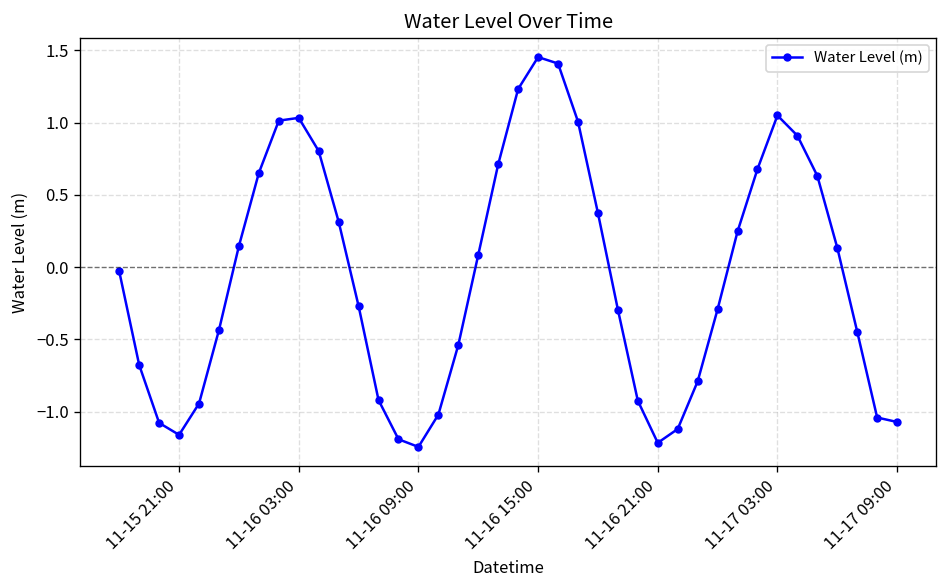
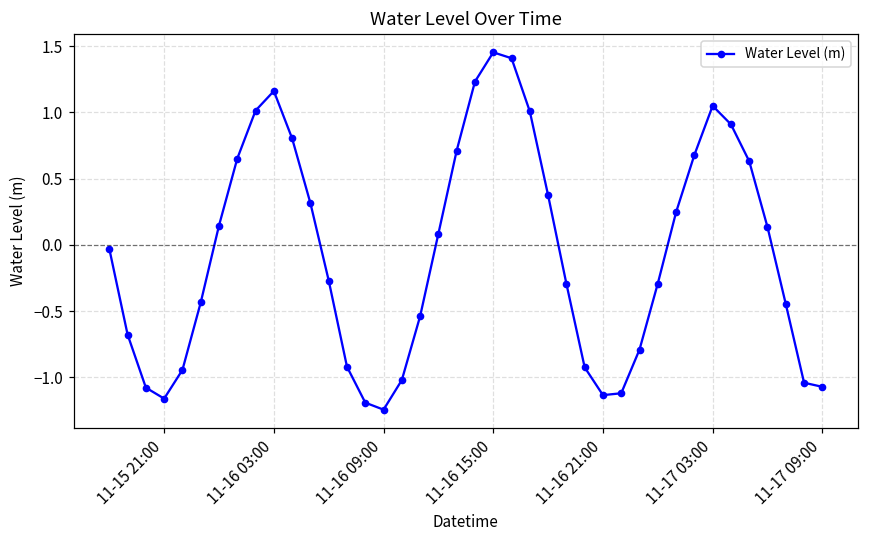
11-16 03:00: 1.03 -> 1.16
11-16 21:00: -1.22 -> -1.13
